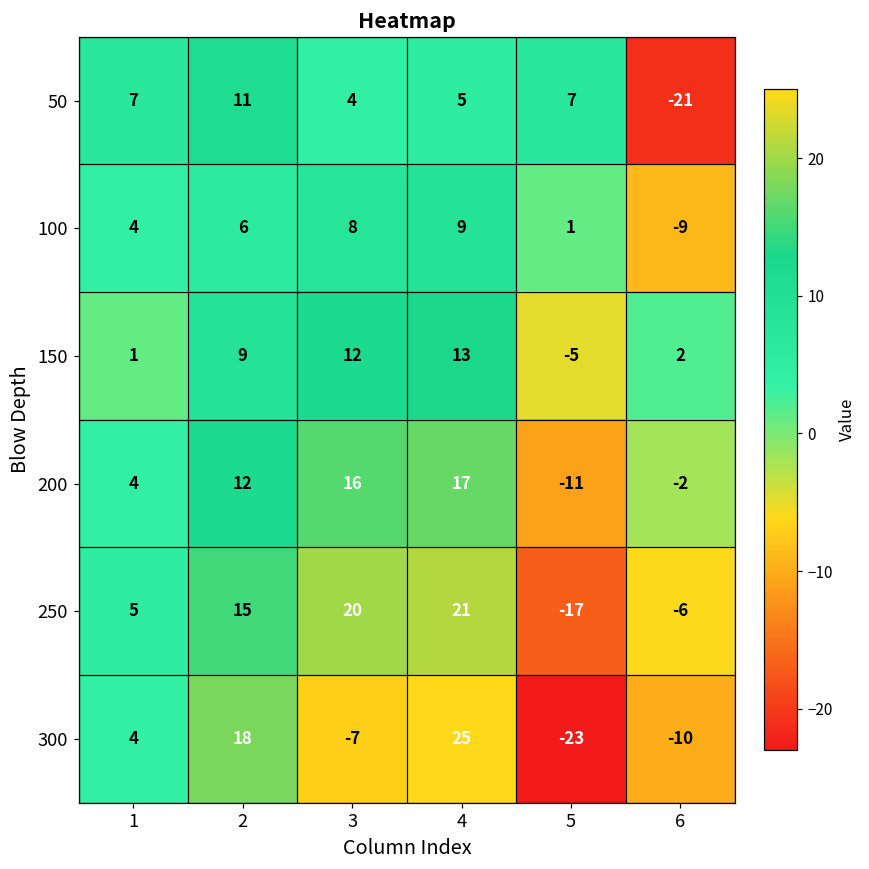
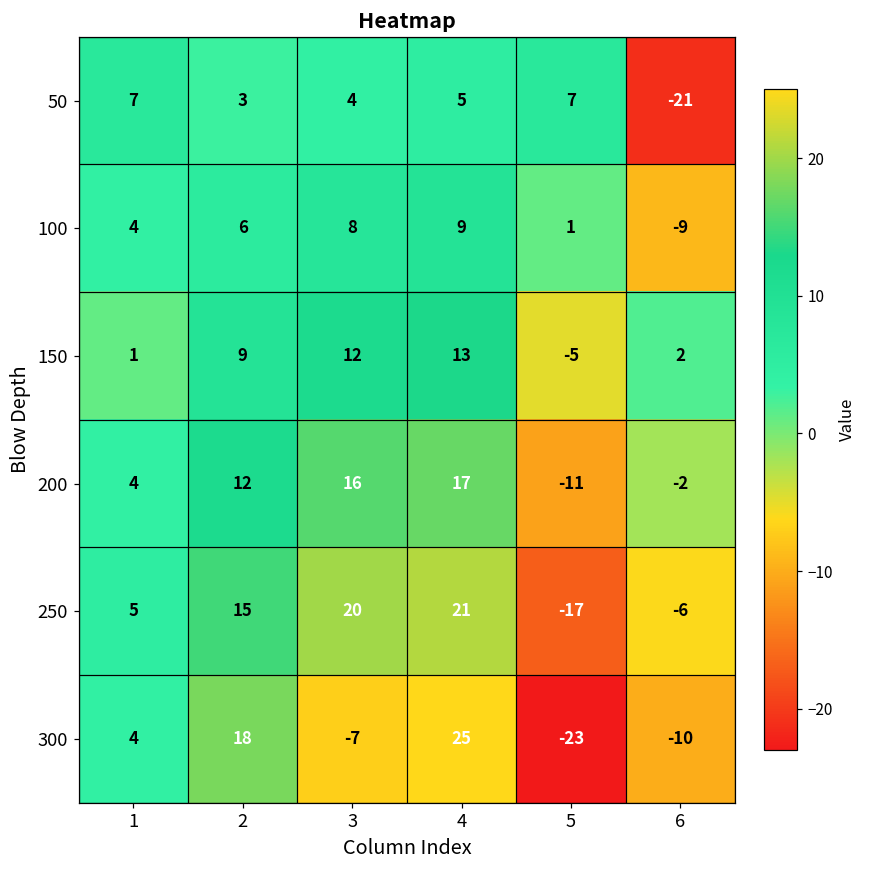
50, 2: 11 -> 3
